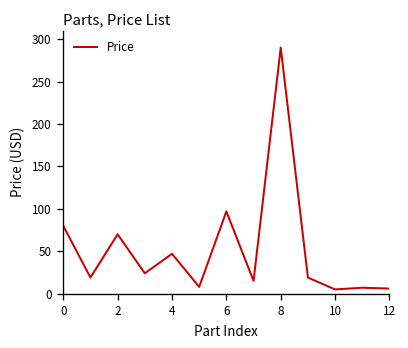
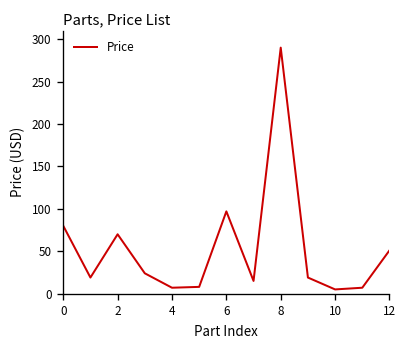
4: 50 -> 10
12: 10 -> 50
